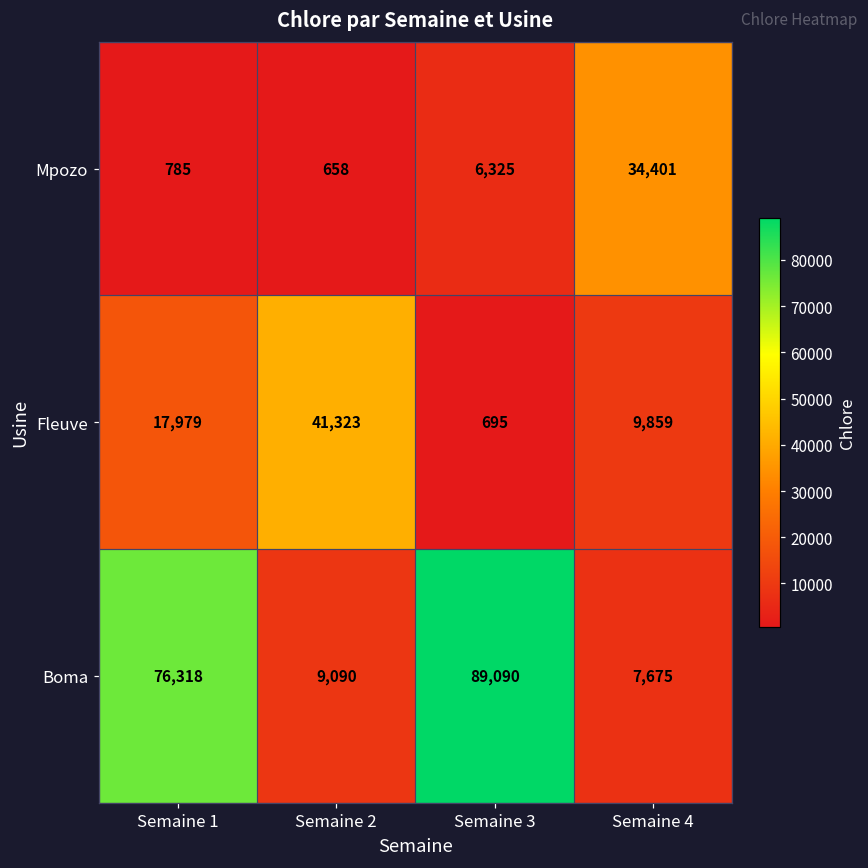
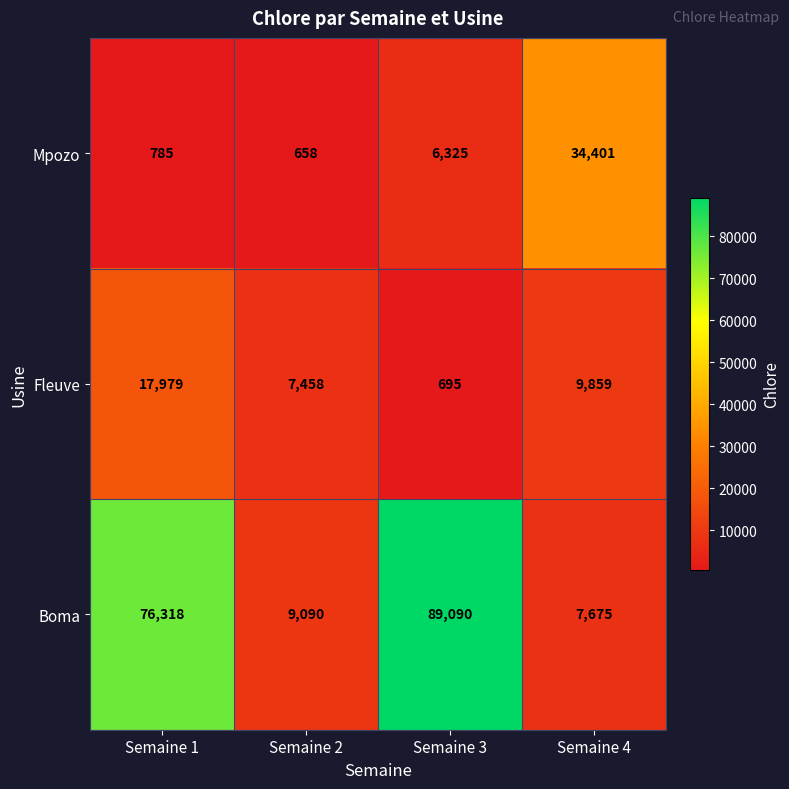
Fleuve, Semaine 2: 41,323 -> 7,458
